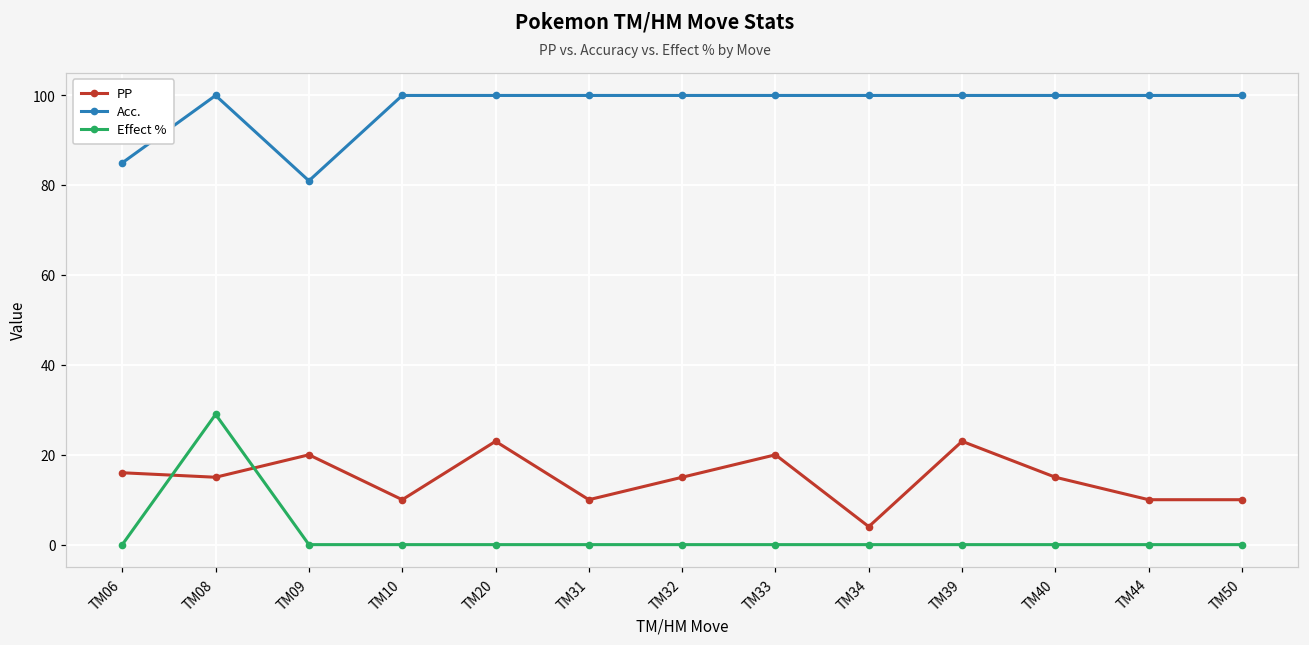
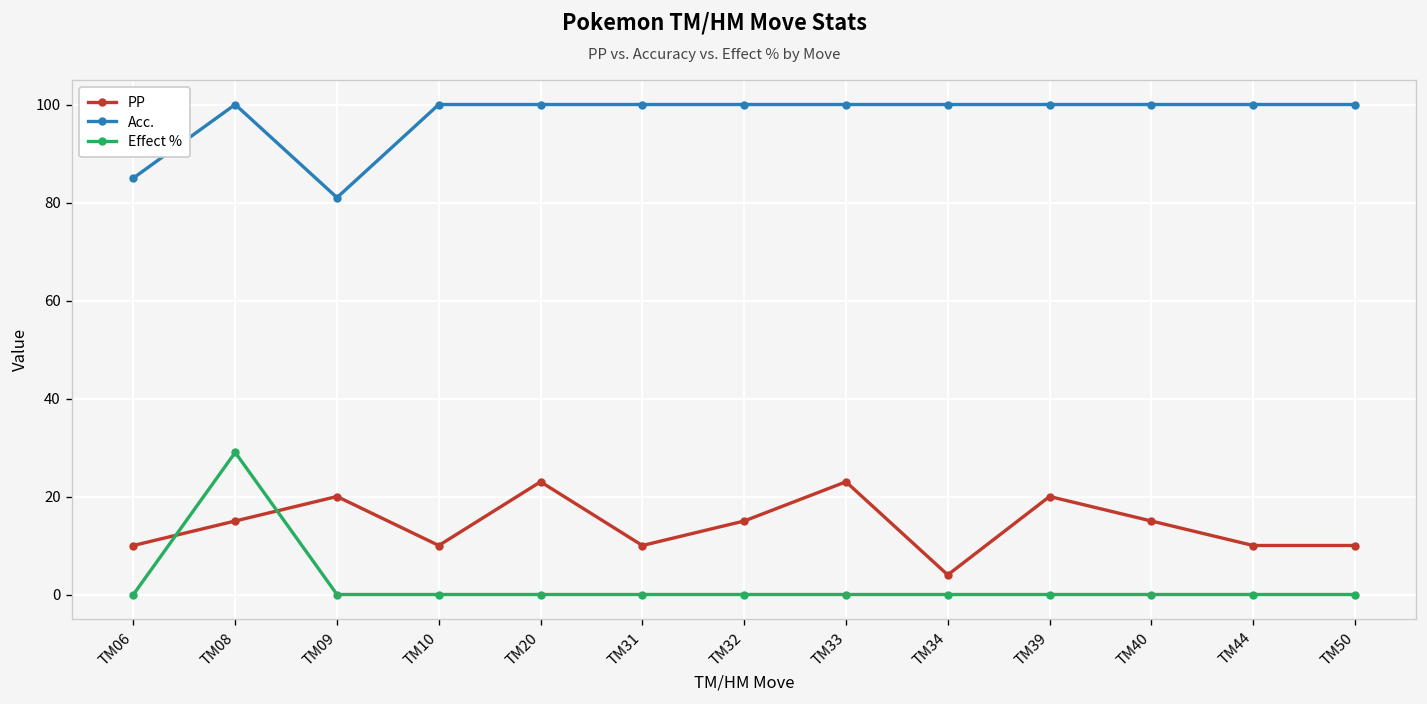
PP, TM06: 16 -> 10
PP, TM33: 20 -> 23
PP, TM39: 23 -> 20
